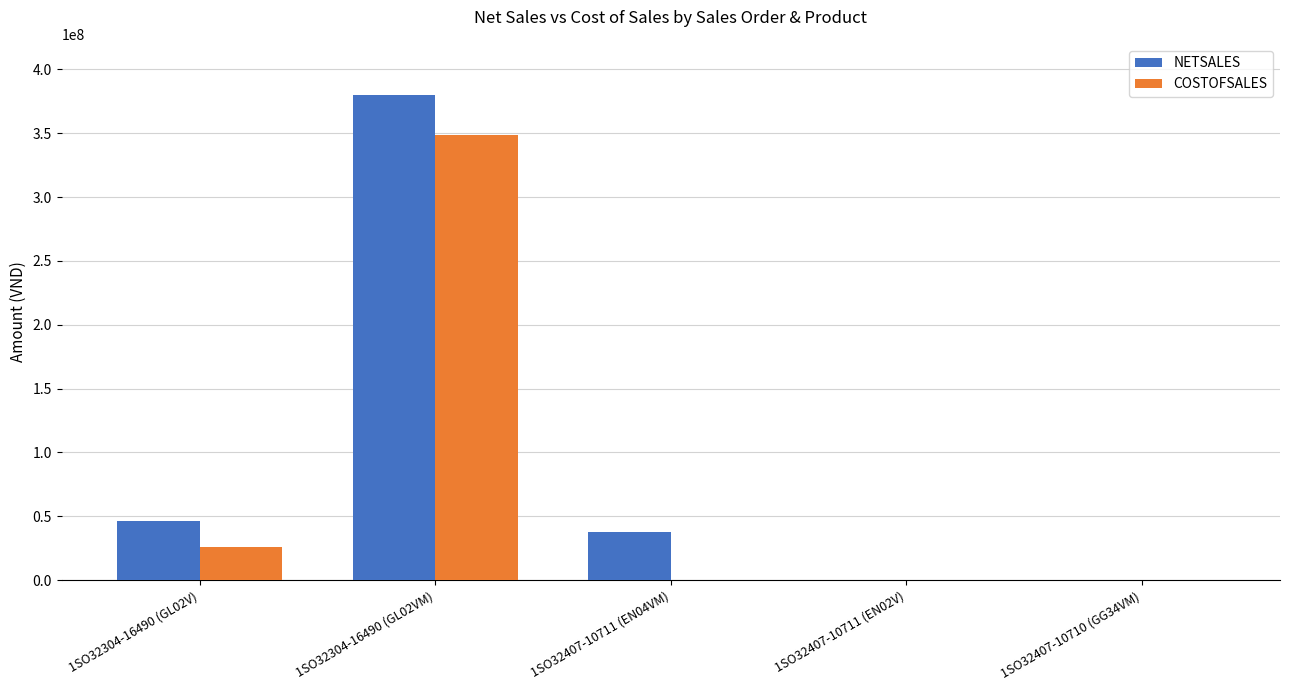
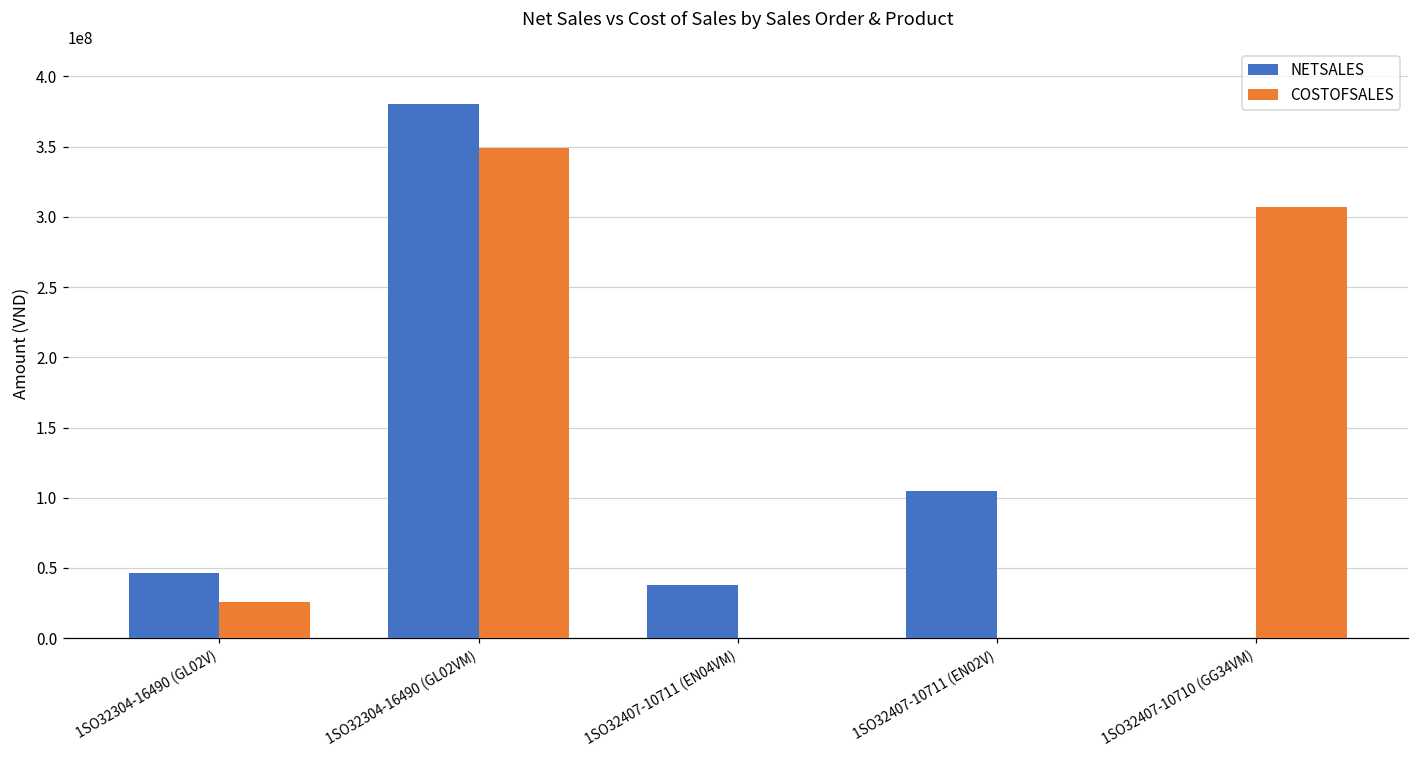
NETSALES, 1SO32407-10711 (EN02V): 0 -> 105000000
COSTOFSALES, 1SO32407-10710 (GG34VM): 0 -> 307000000
